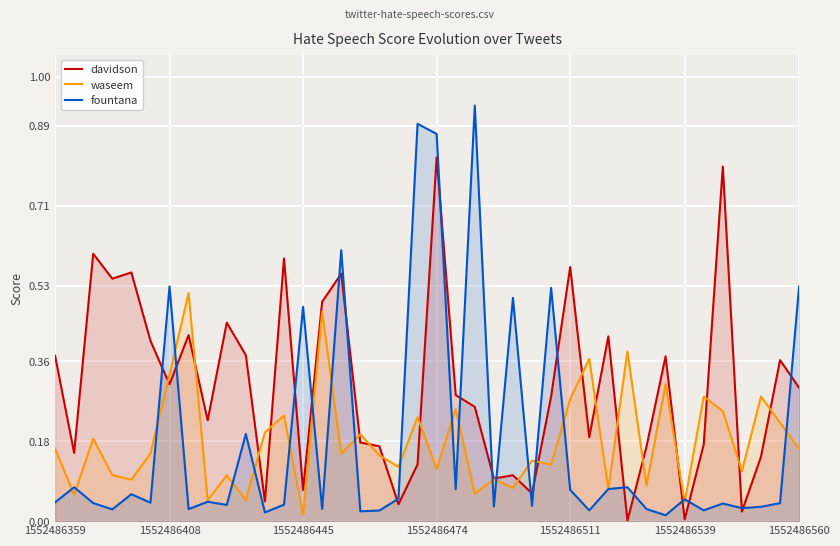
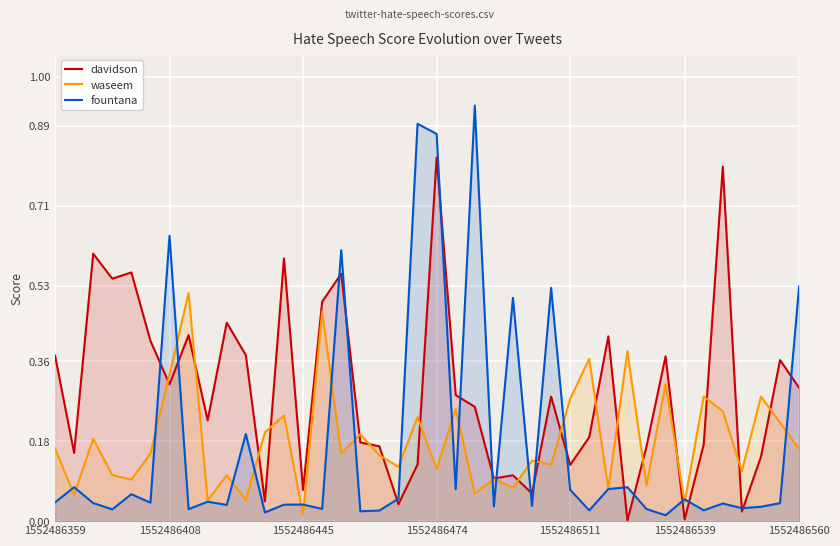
fountana, 1552486408: 0.53 -> 0.64
fountana, 1552486445: 0.48 -> 0.04
davidson, 1552486511: 0.57 -> 0.13
